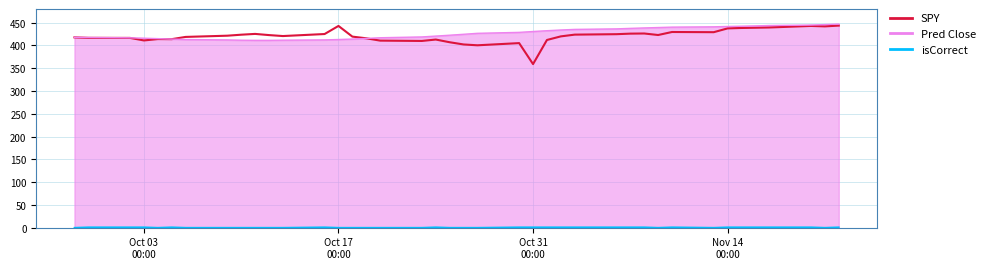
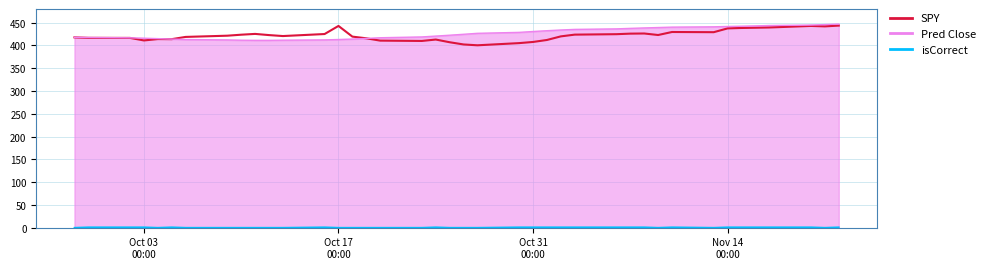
SPY, Oct 31 00:00: 360 -> 410
